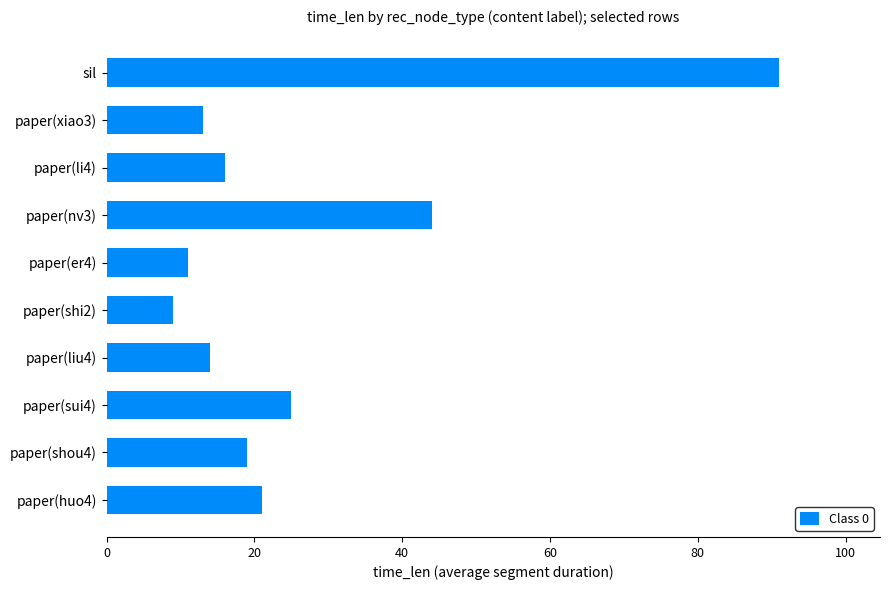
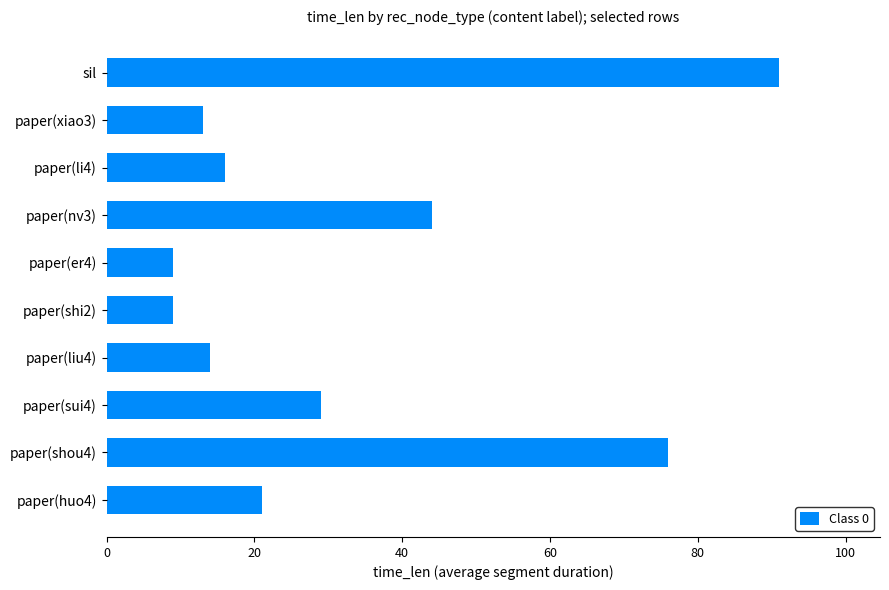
paper(er4): 11 -> 9
paper(sui4): 25 -> 29
paper(shou4): 19 -> 76
